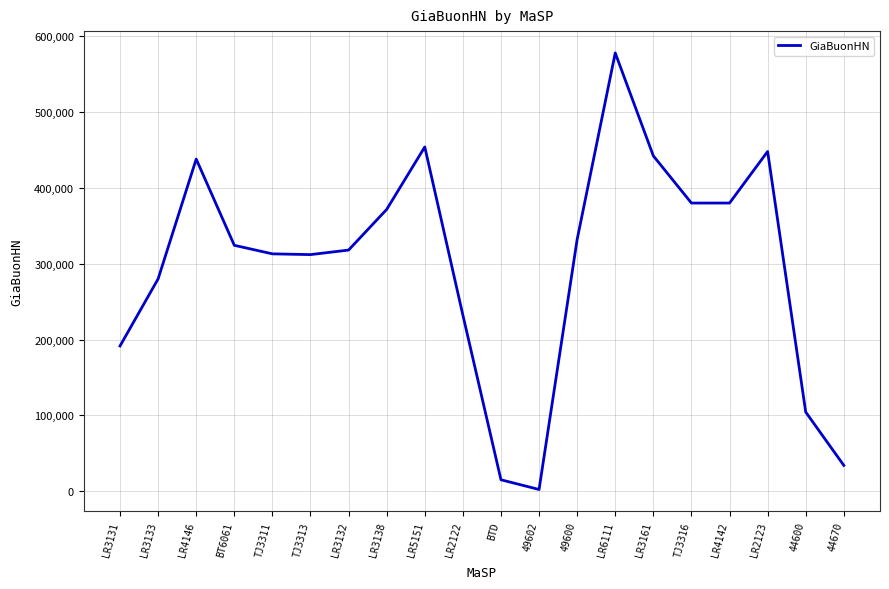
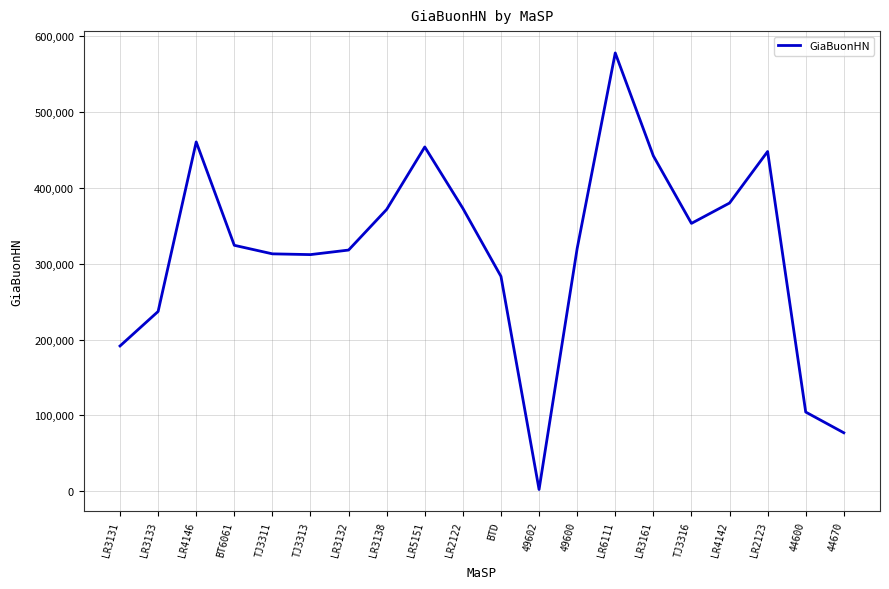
LR3133: 280,000 -> 240,000
LR4146: 440,000 -> 460,000
LR2122: 230,000 -> 370,000
BTD: 20,000 -> 280,000
49600: 330,000 -> 320,000
TJ3316: 380,000 -> 350,000
44670: 30,000 -> 80,000
